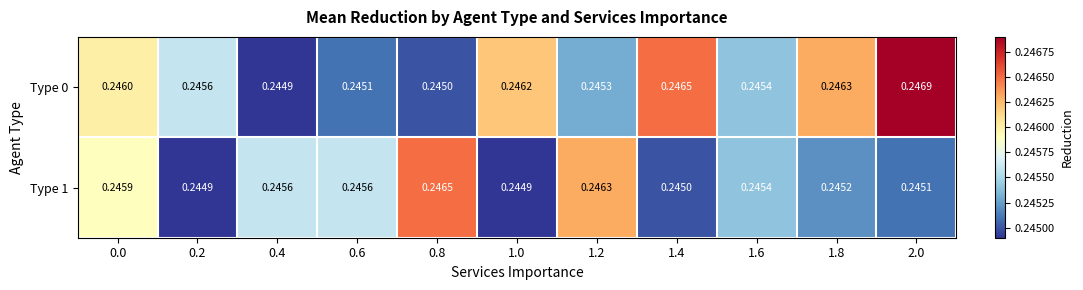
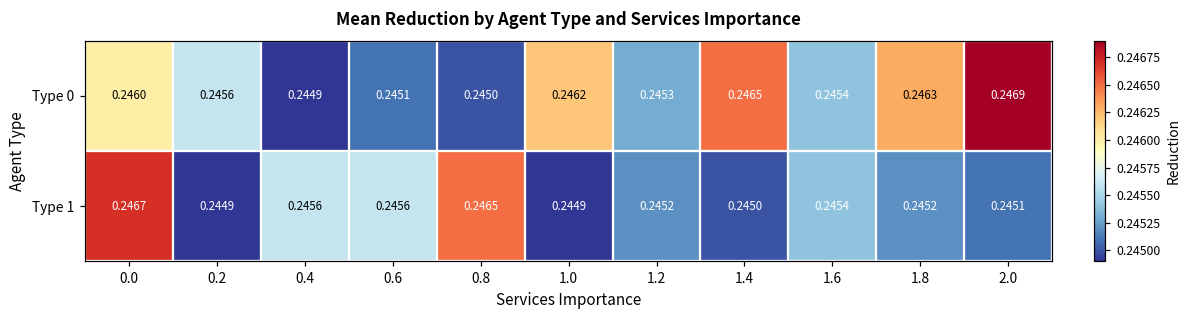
Type 1, 0.0: 0.2459 -> 0.2467
Type 1, 1.2: 0.2463 -> 0.2452
